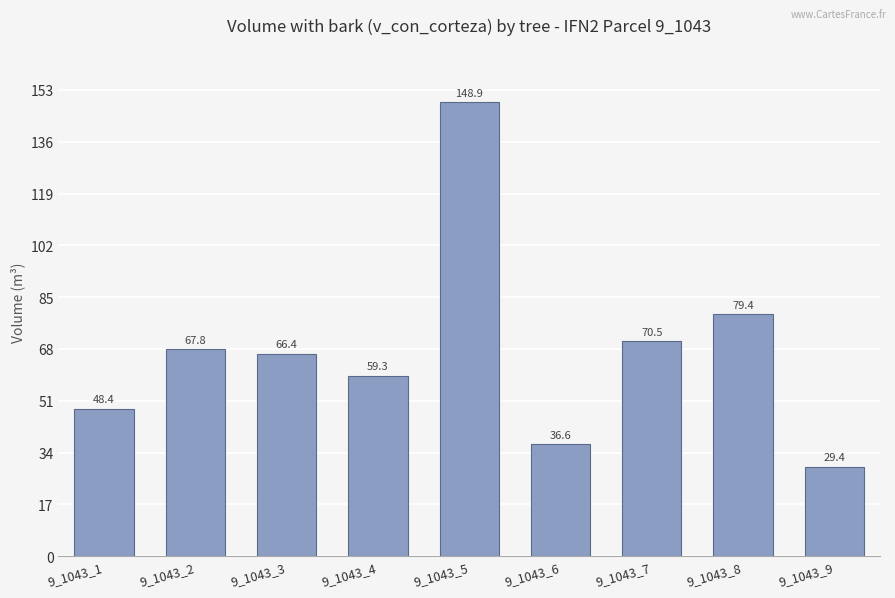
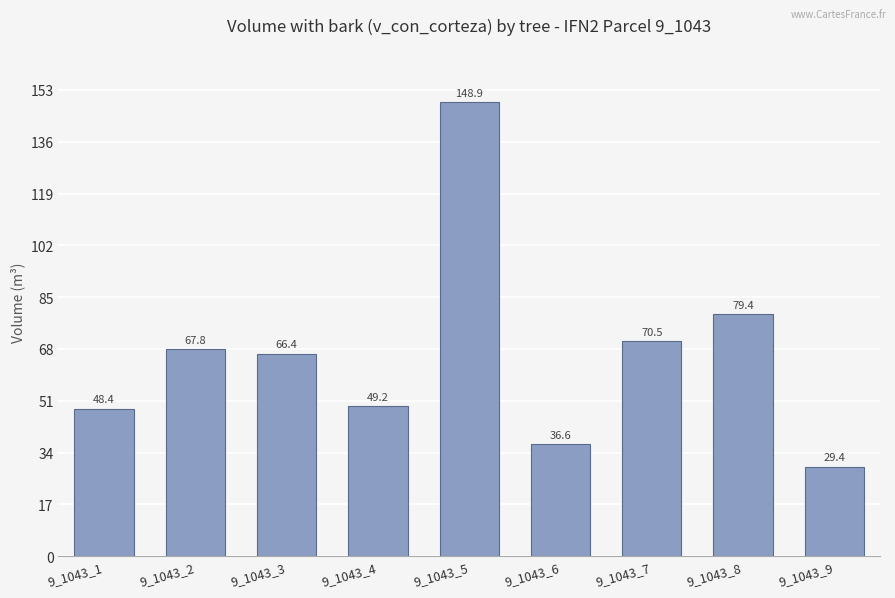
9_1043_4: 59.3 -> 49.2
